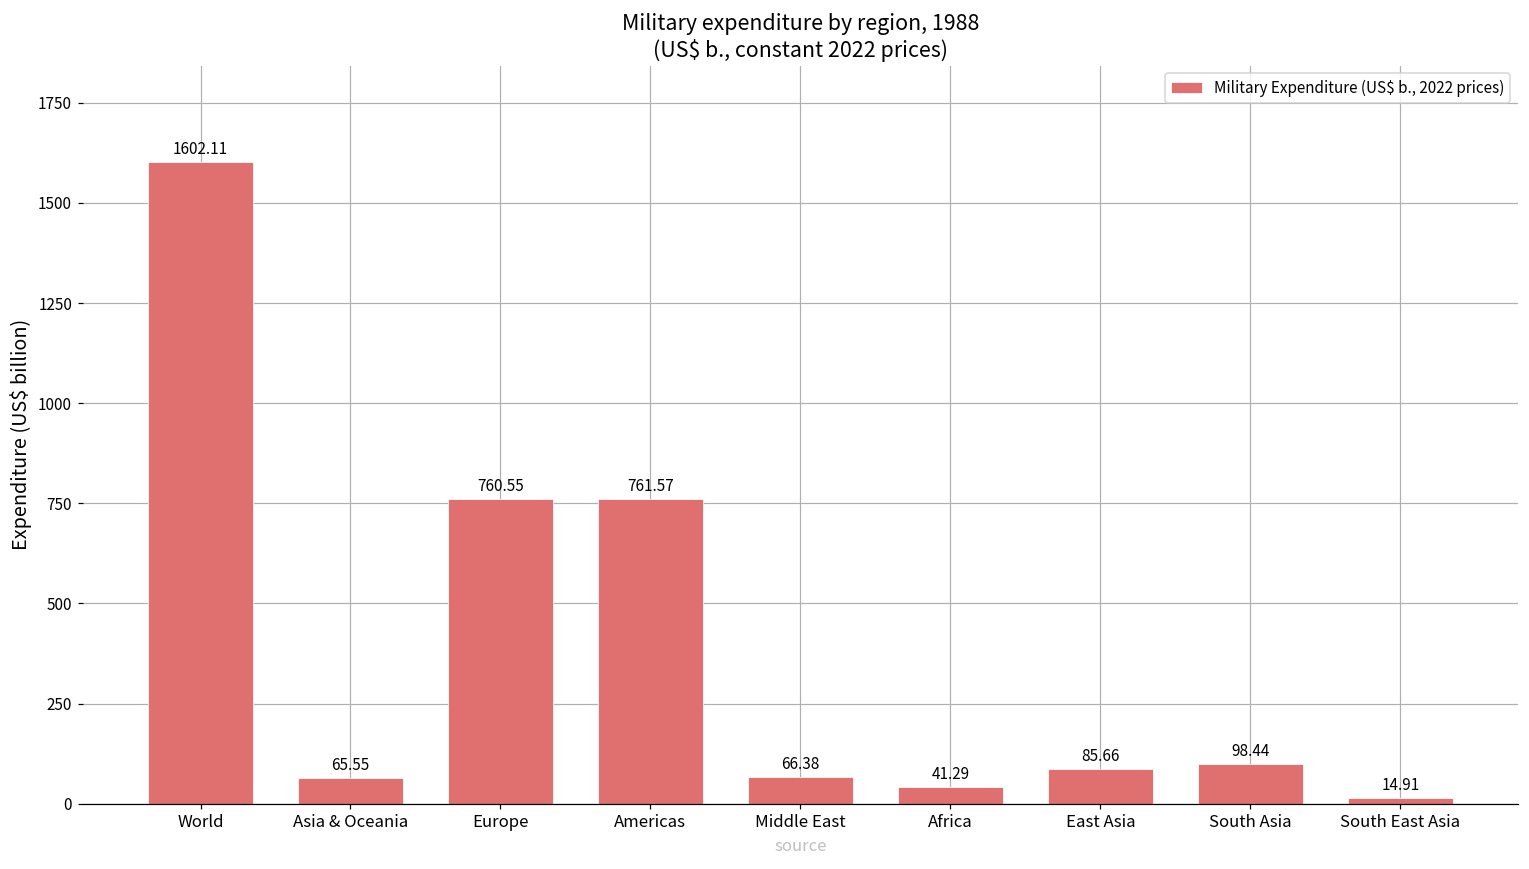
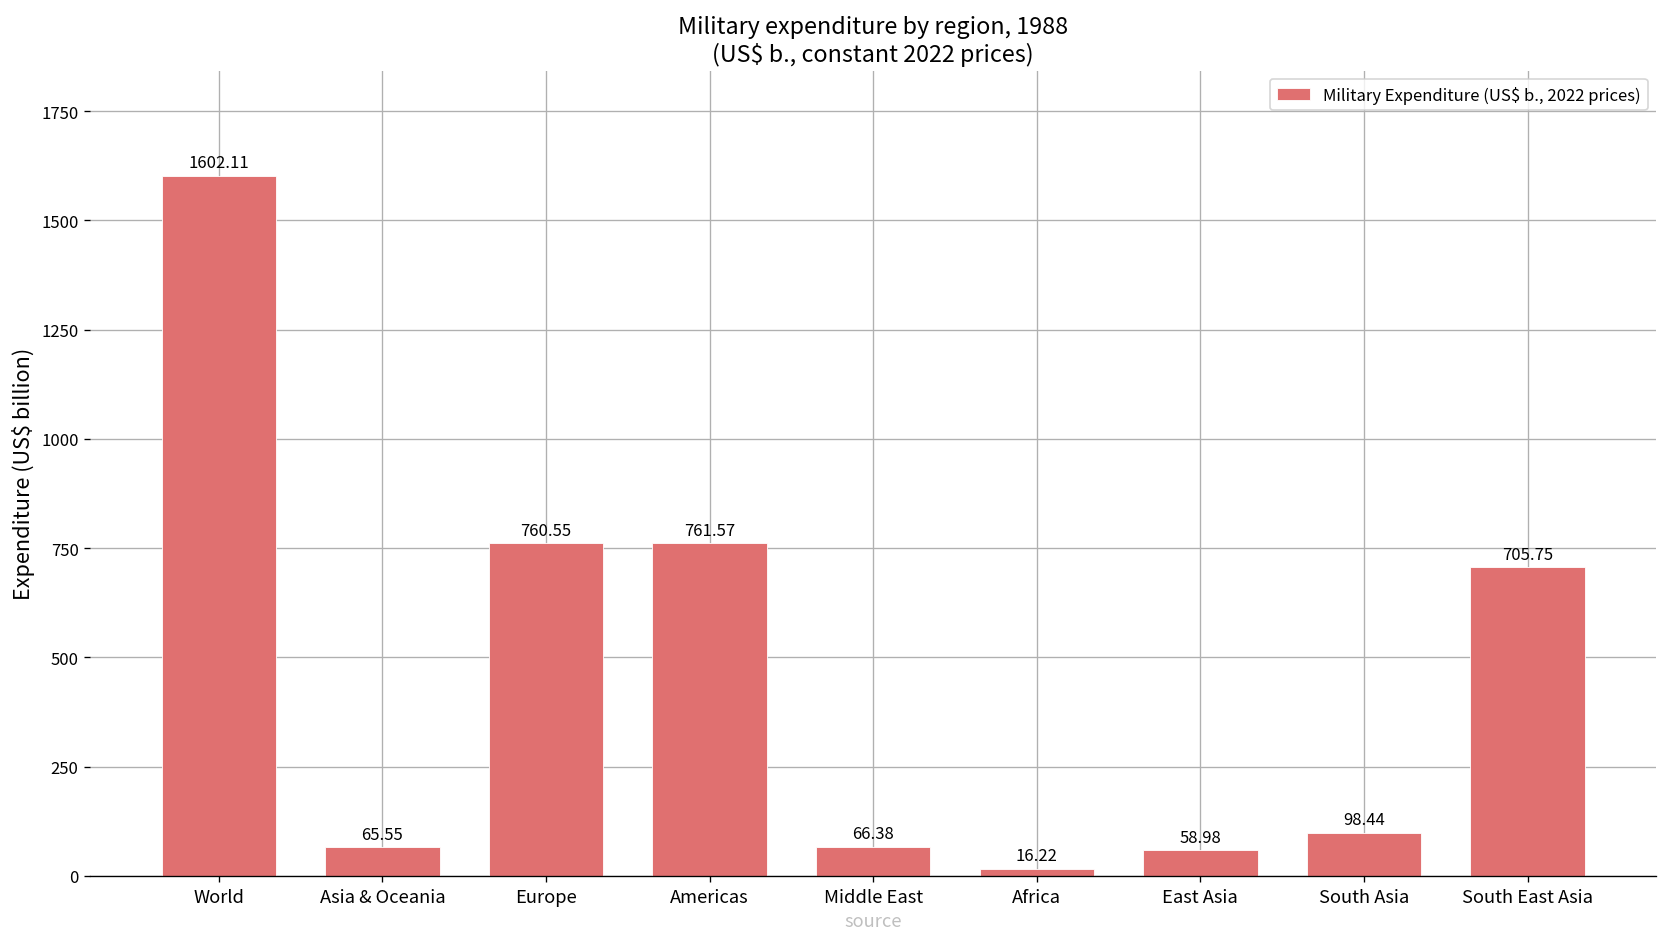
Africa: 41.29 -> 16.22
East Asia: 85.66 -> 58.98
South East Asia: 14.91 -> 705.75
